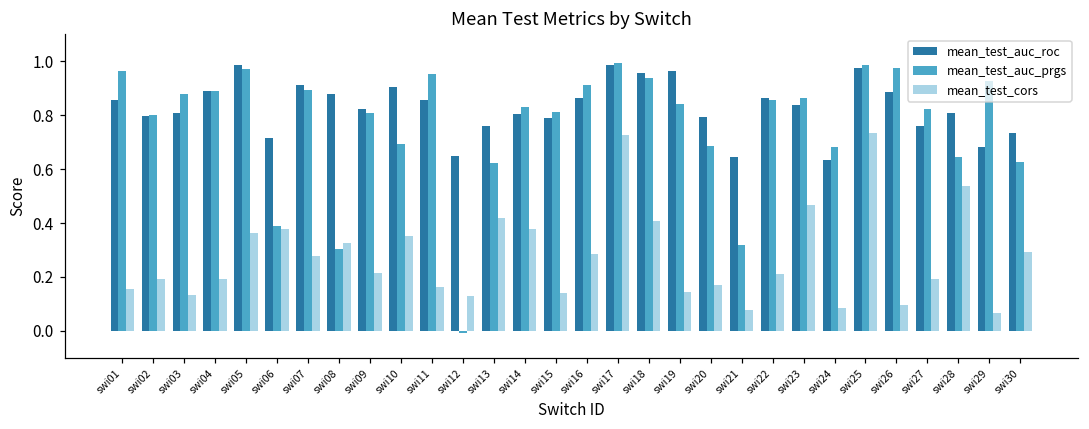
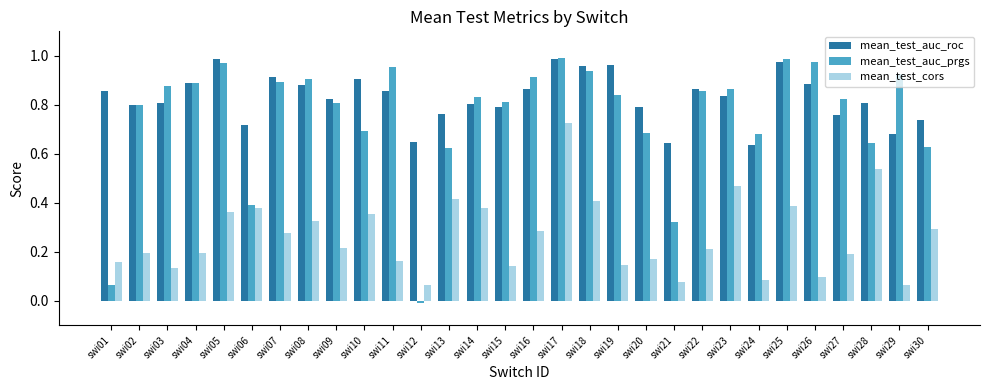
mean_test_auc_prgs, swi01: 0.96 -> 0.06
mean_test_auc_prgs, swi08: 0.31 -> 0.91
mean_test_cors, swi12: 0.13 -> 0.07
mean_test_cors, swi25: 0.73 -> 0.39
